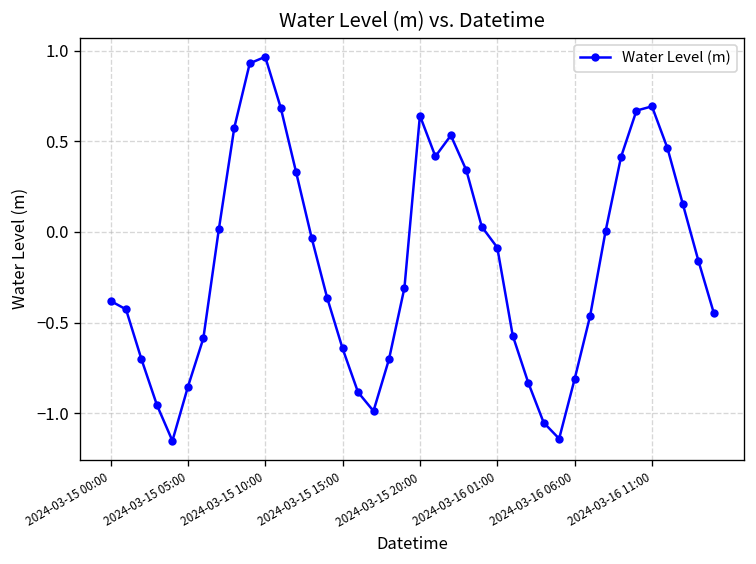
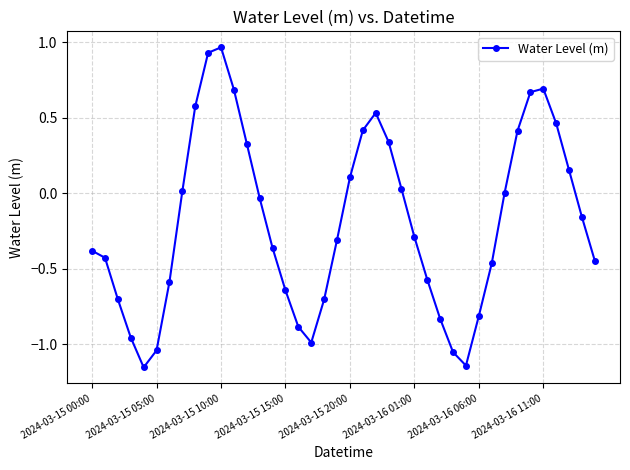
2024-03-15 05:00: -0.86 -> -1.04
2024-03-15 20:00: 0.64 -> 0.10
2024-03-16 01:00: -0.09 -> -0.29
